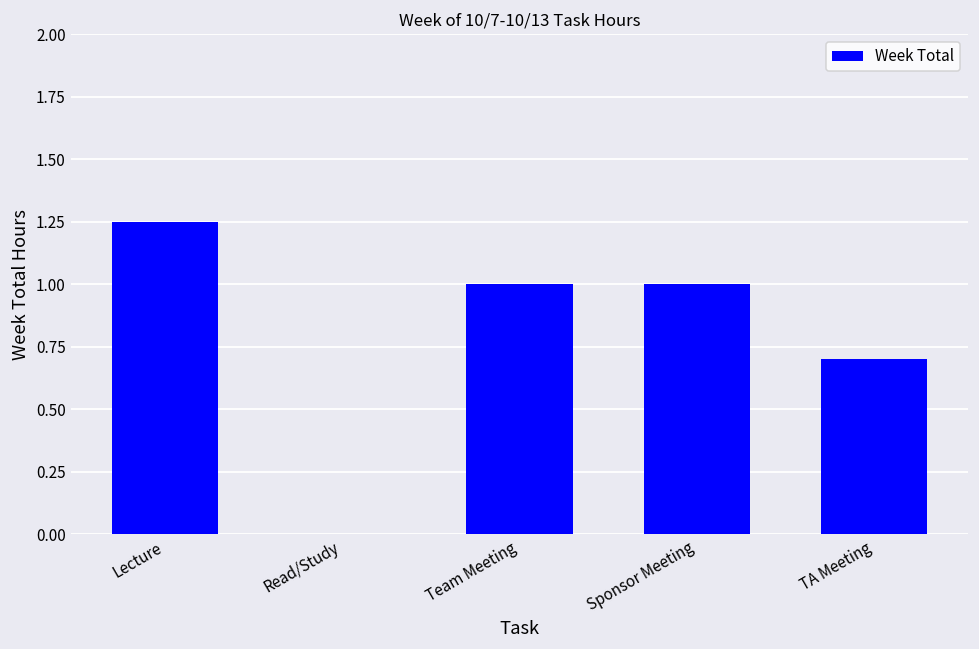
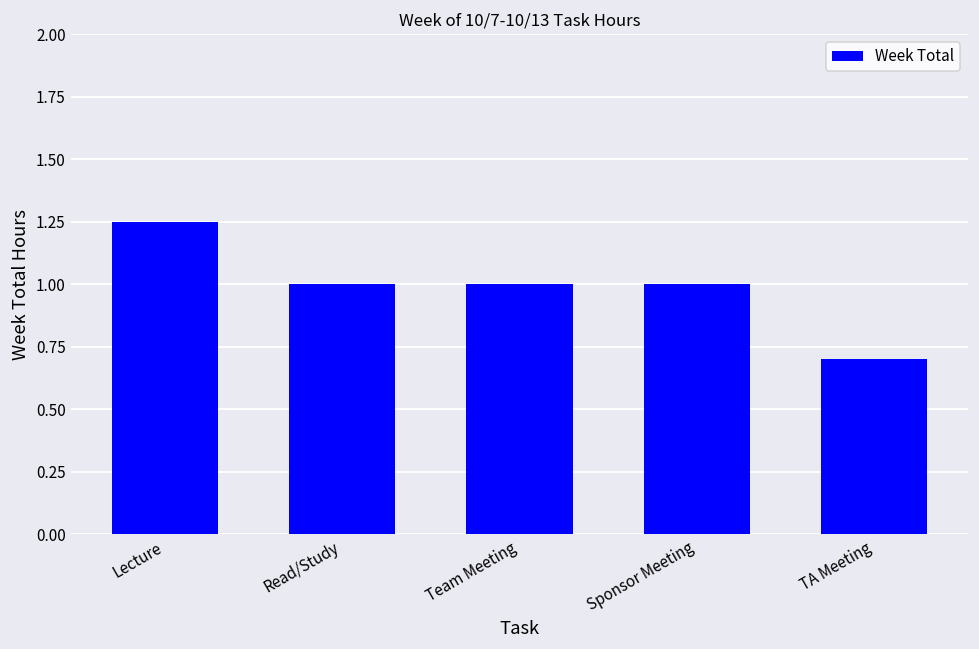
Read/Study: 0 -> 1
